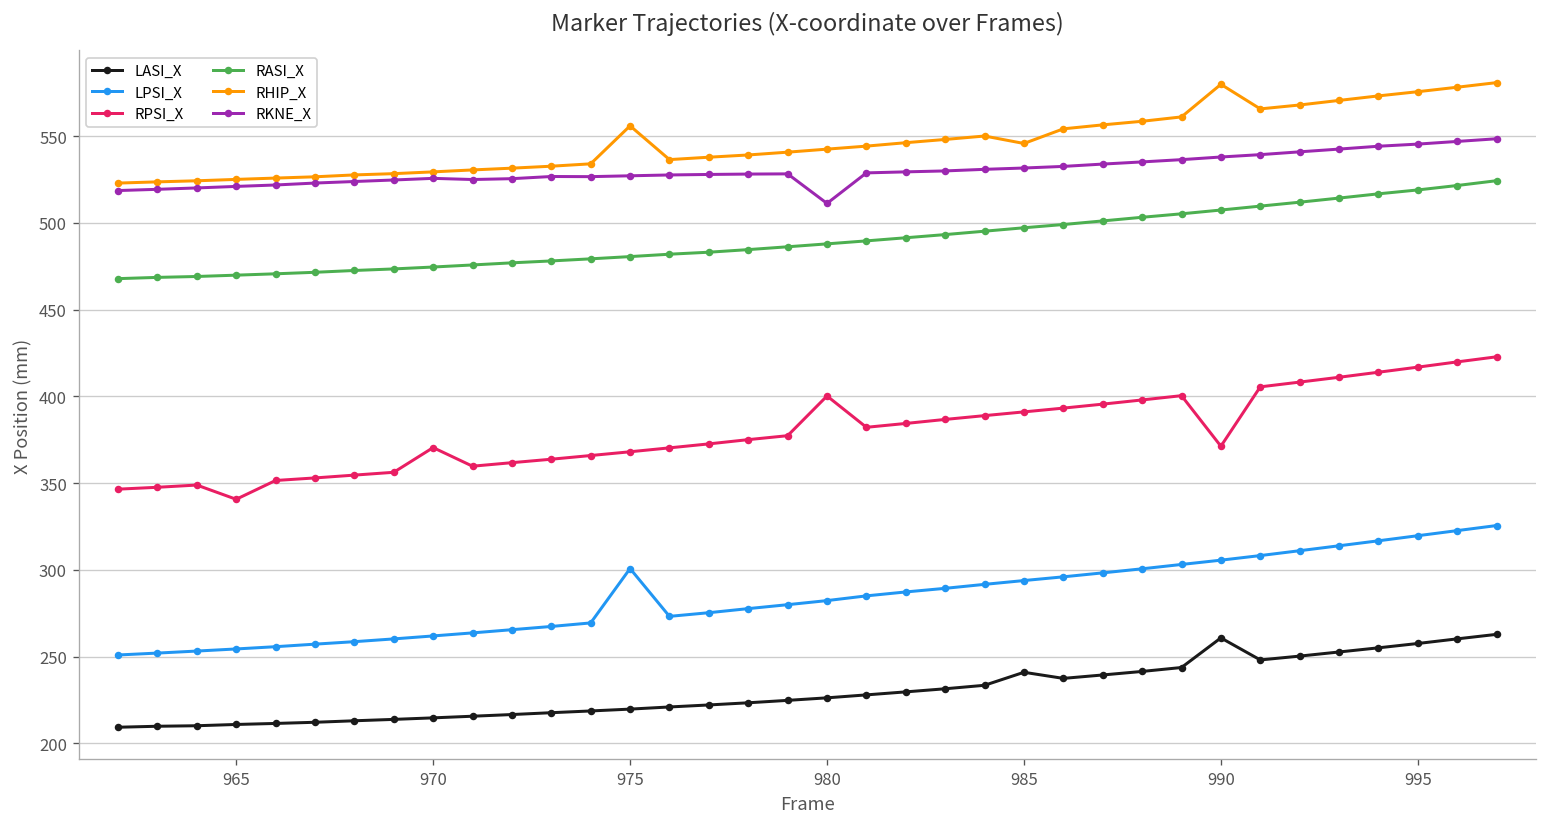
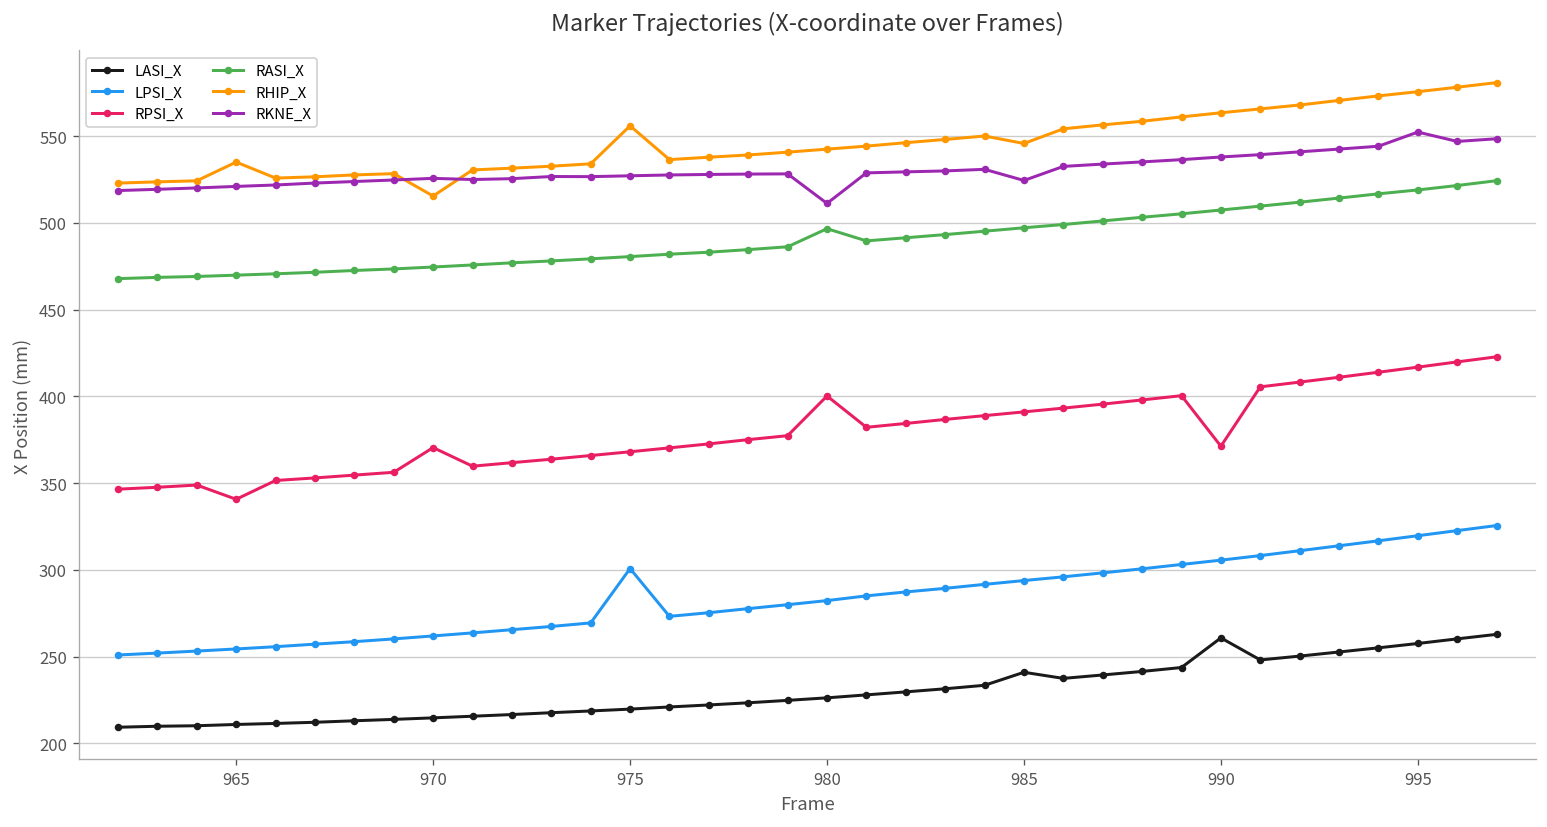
RHIP_X, 965: 525 -> 535
RHIP_X, 970: 529 -> 516
RASI_X, 980: 488 -> 497
RKNE_X, 985: 532 -> 524
RHIP_X, 990: 580 -> 564
RKNE_X, 995: 545 -> 552
